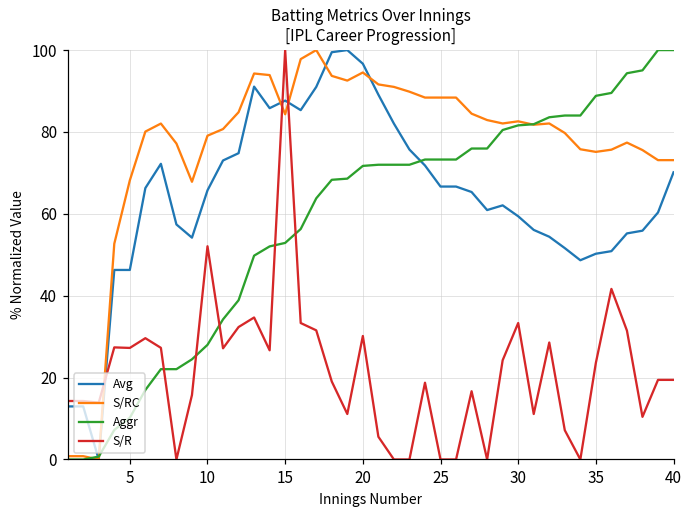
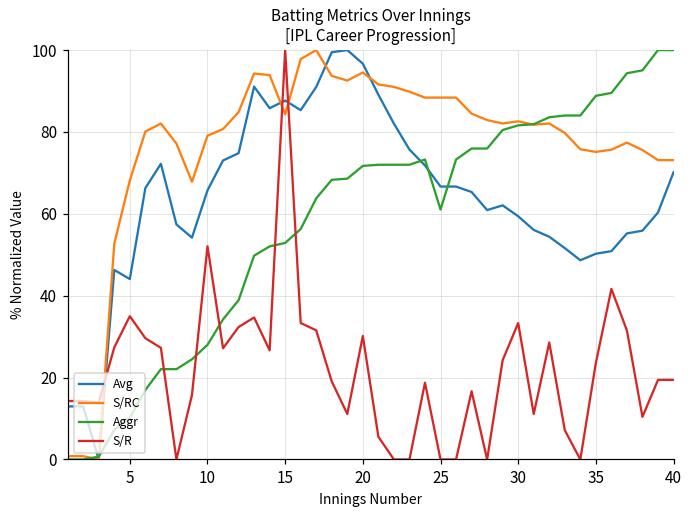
Avg, 5: 46 -> 44
S/R, 5: 27 -> 35
Aggr, 25: 73 -> 61
